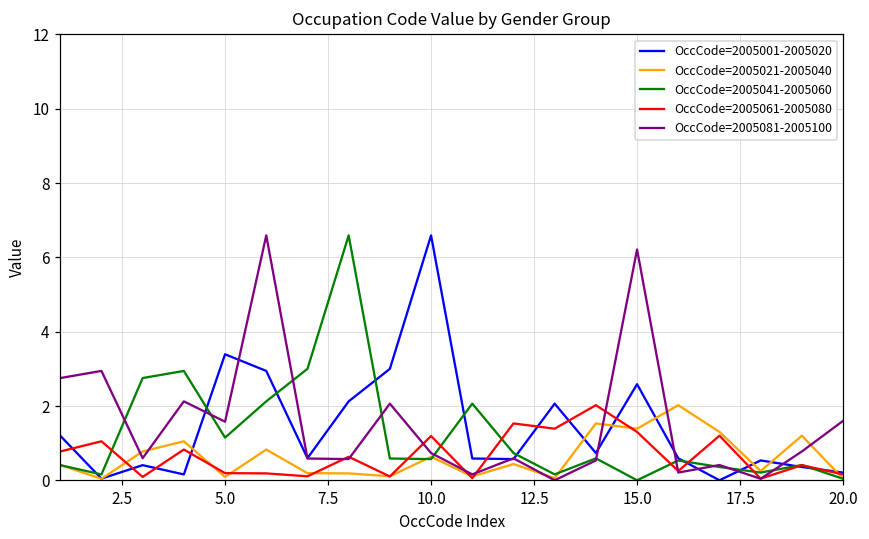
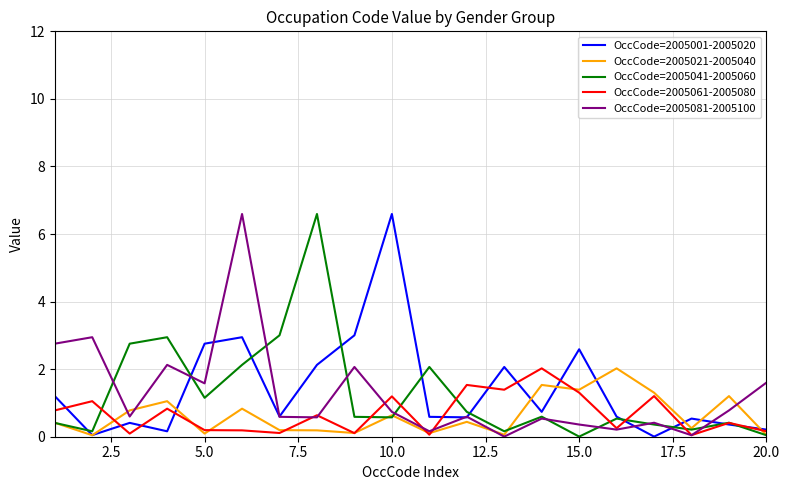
OccCode=2005001-2005020, 5.0: 3.4 -> 2.8
OccCode=2005081-2005100, 15.0: 6.2 -> 0.4
